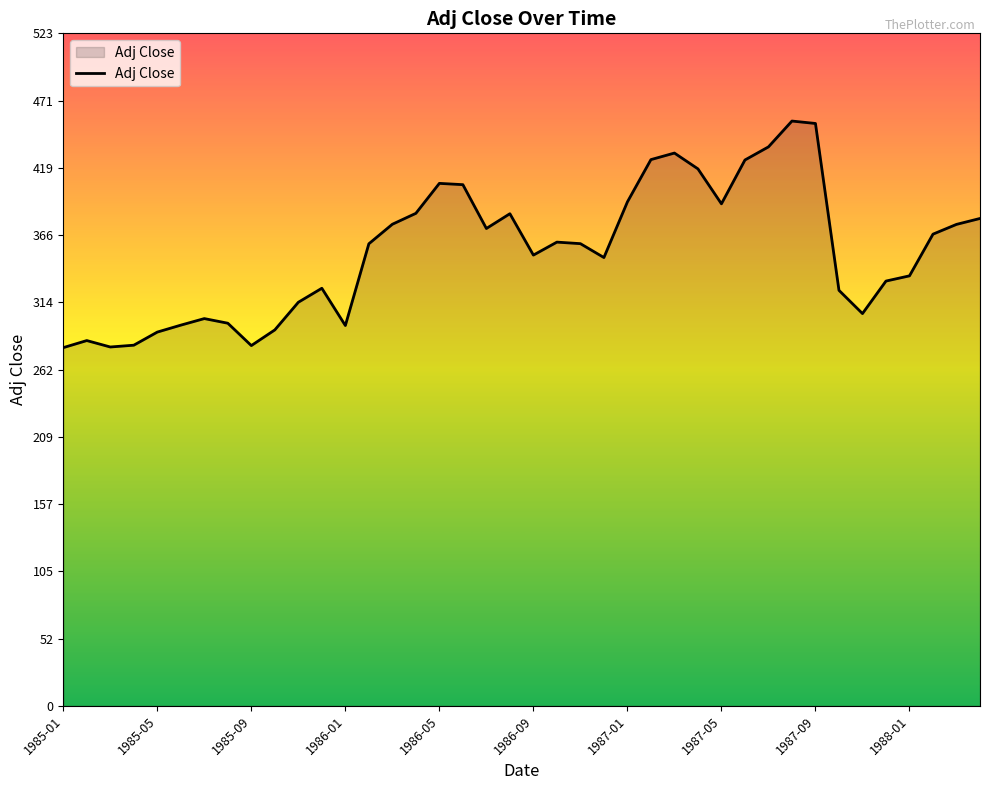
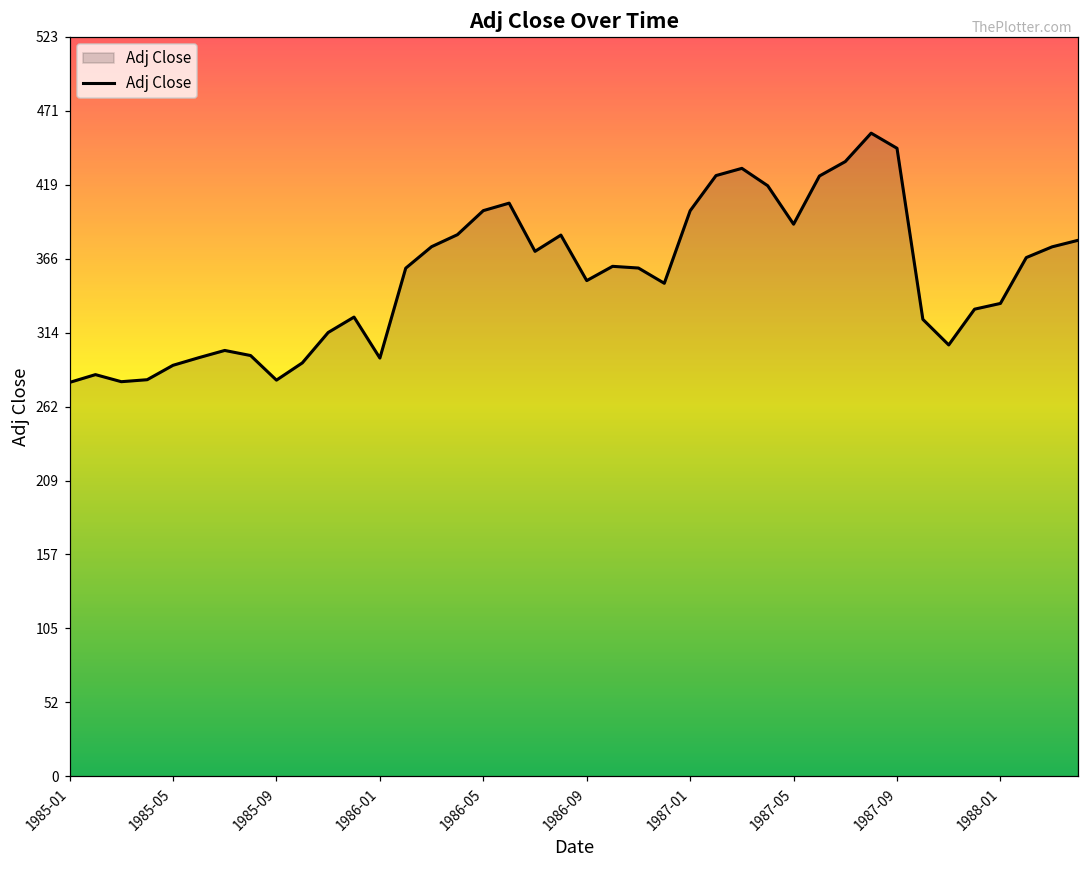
1986-05: 407 -> 400
1987-01: 392 -> 400
1987-09: 453 -> 444
